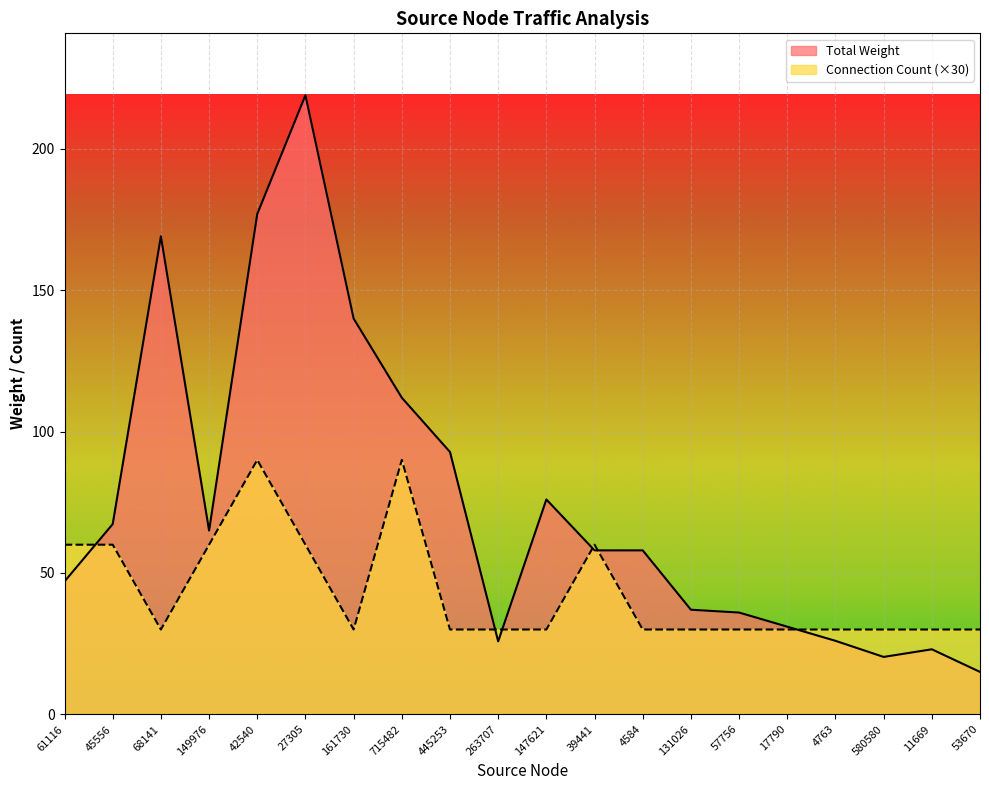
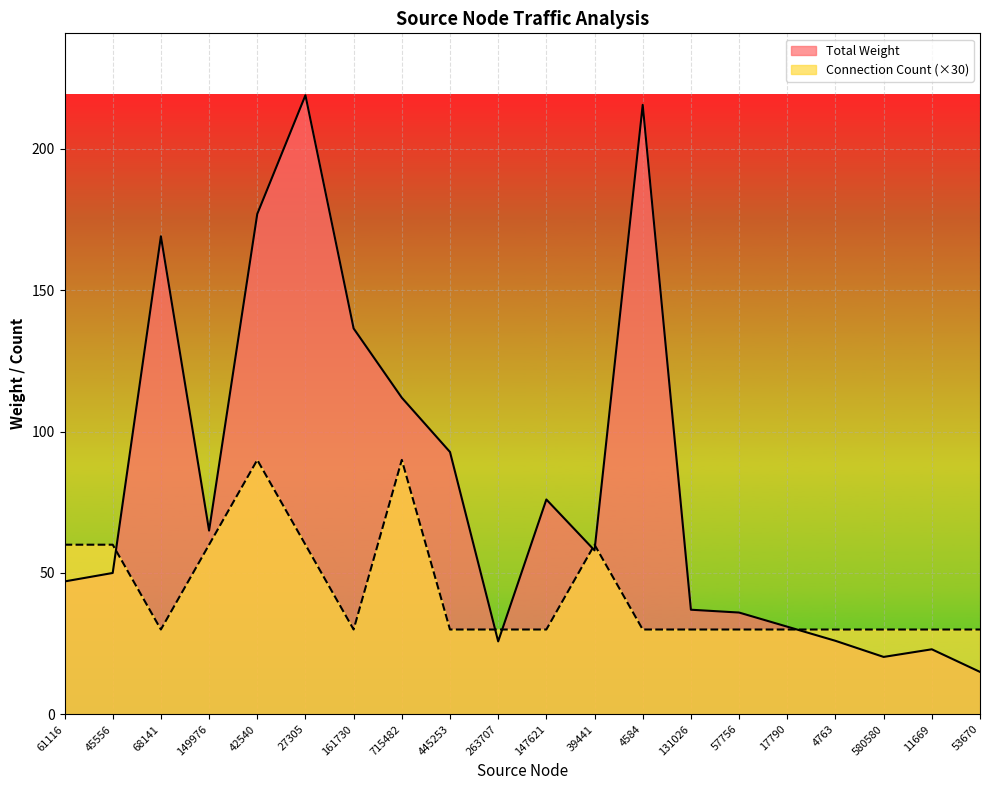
Total Weight, 45556: 67 -> 50
Total Weight, 161730: 140 -> 137
Total Weight, 4584: 58 -> 216
